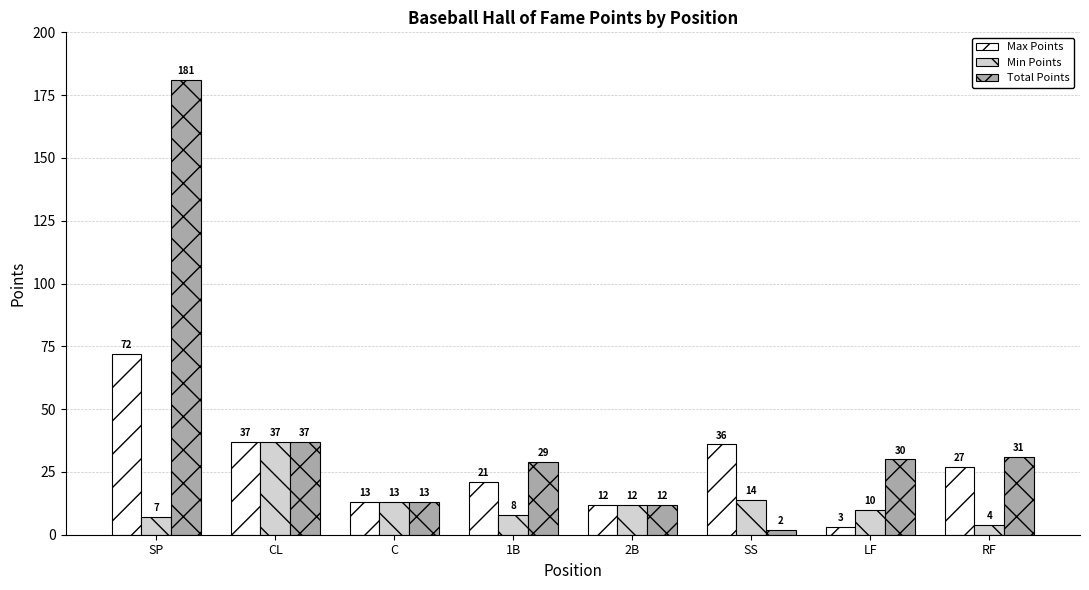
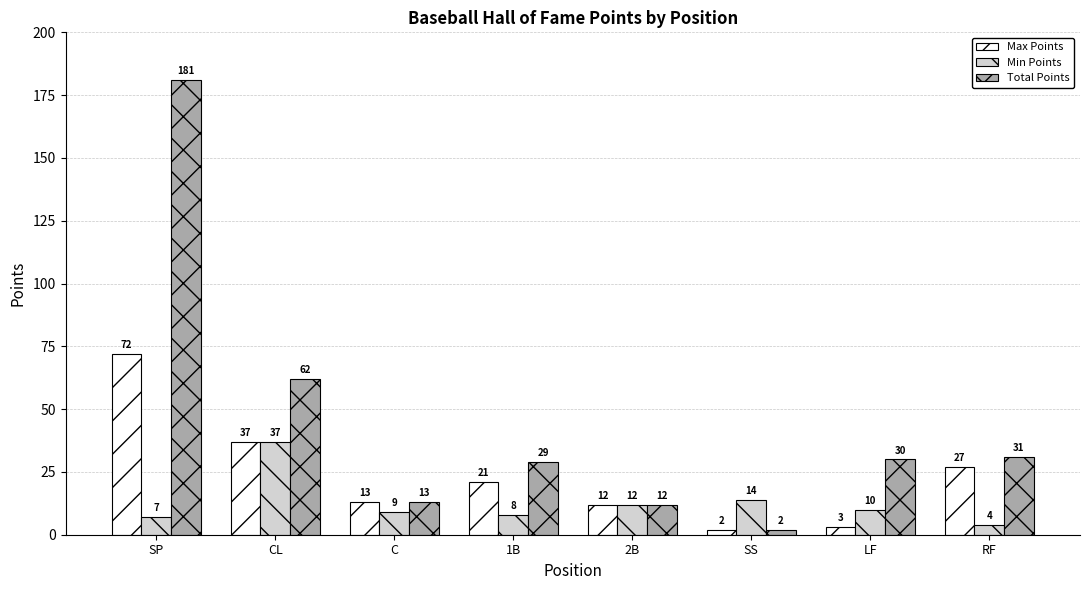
Total Points, CL: 37 -> 62
Min Points, C: 13 -> 9
Max Points, SS: 36 -> 2
